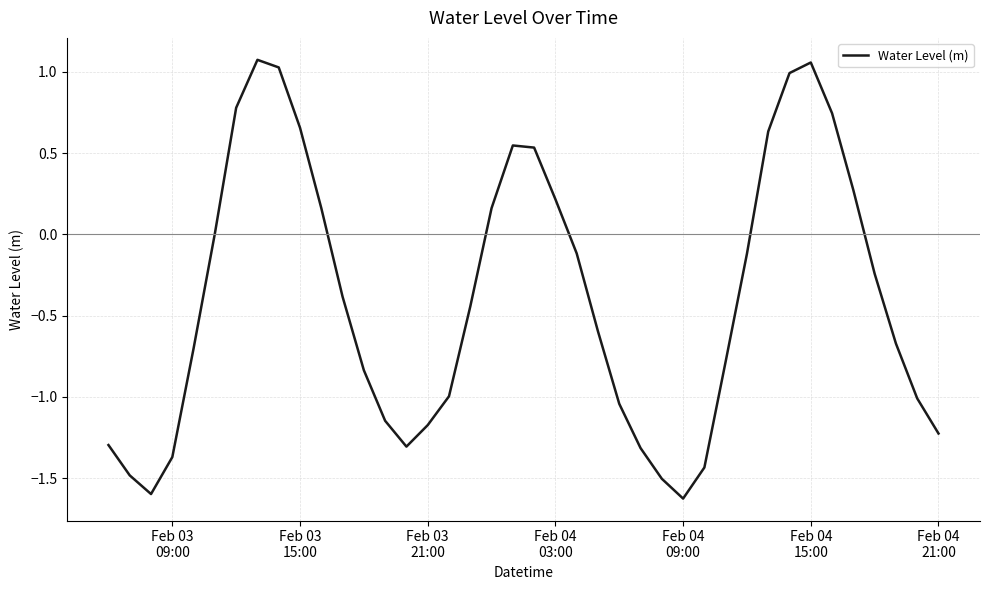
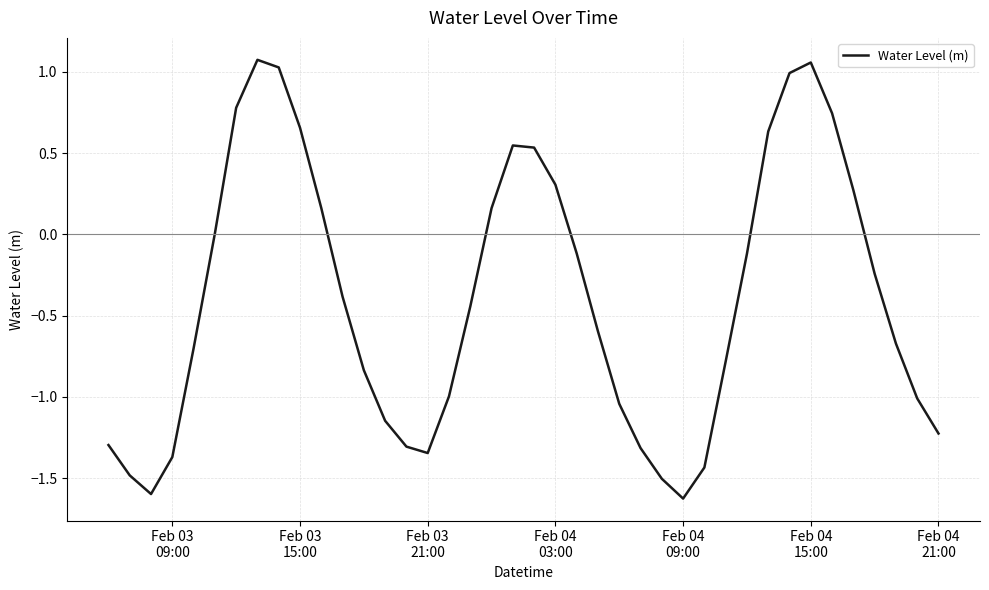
Feb 03 21:00: -1.17 -> -1.35
Feb 04 03:00: 0.22 -> 0.31
